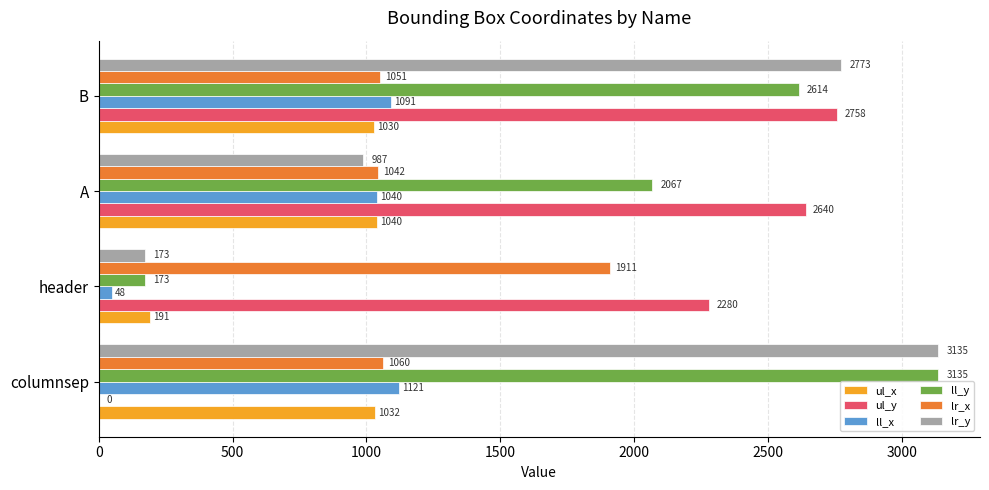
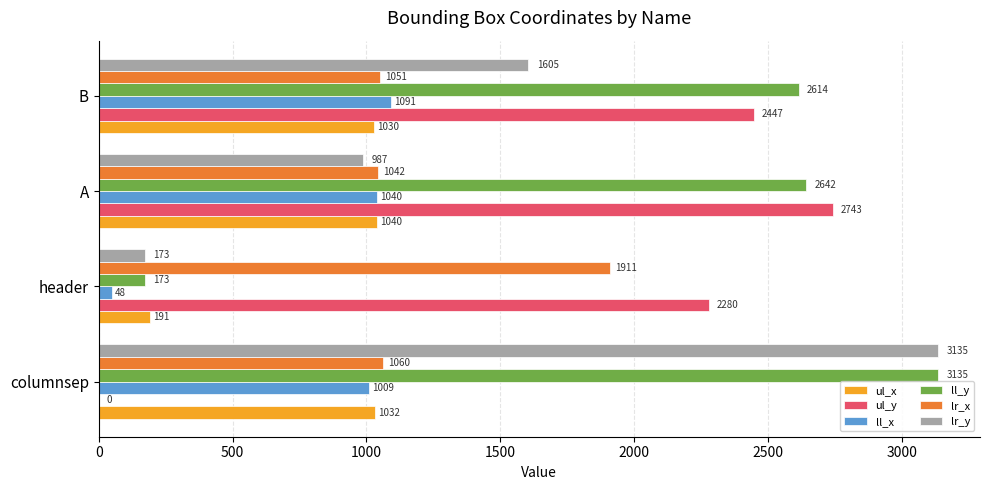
lr_y, B: 2773 -> 1605
ul_y, B: 2758 -> 2447
ll_y, A: 2067 -> 2642
ul_y, A: 2640 -> 2743
ll_x, columnsep: 1121 -> 1009
